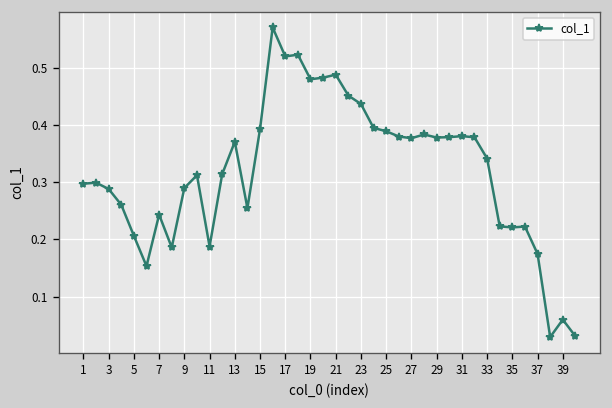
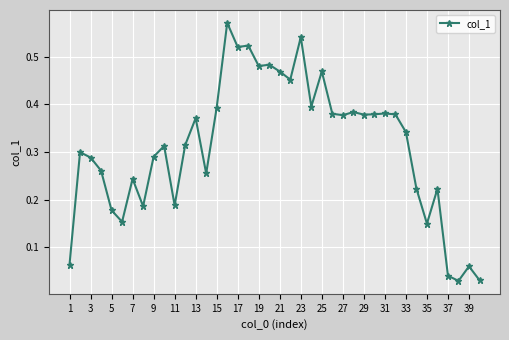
1: 0.30 -> 0.06
5: 0.21 -> 0.18
21: 0.49 -> 0.47
23: 0.44 -> 0.54
25: 0.39 -> 0.47
35: 0.22 -> 0.15
37: 0.17 -> 0.04
